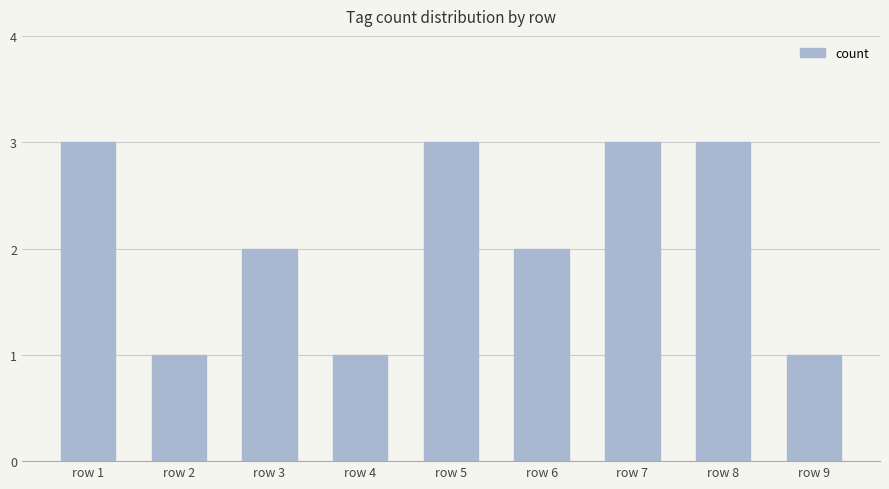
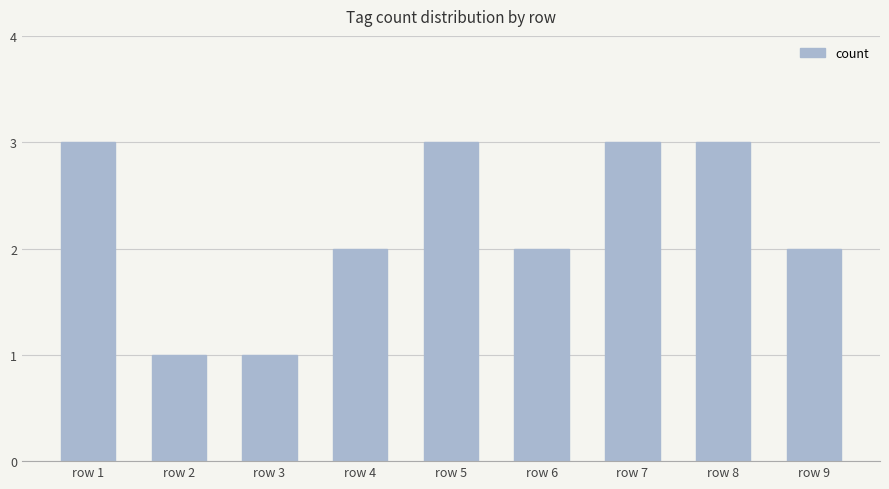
row 3: 2 -> 1
row 4: 1 -> 2
row 9: 1 -> 2
